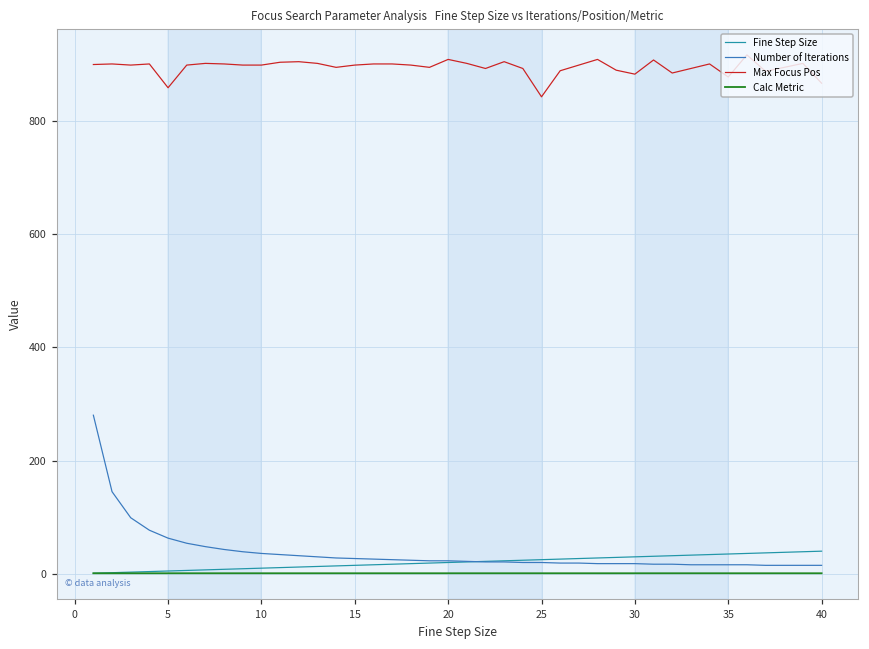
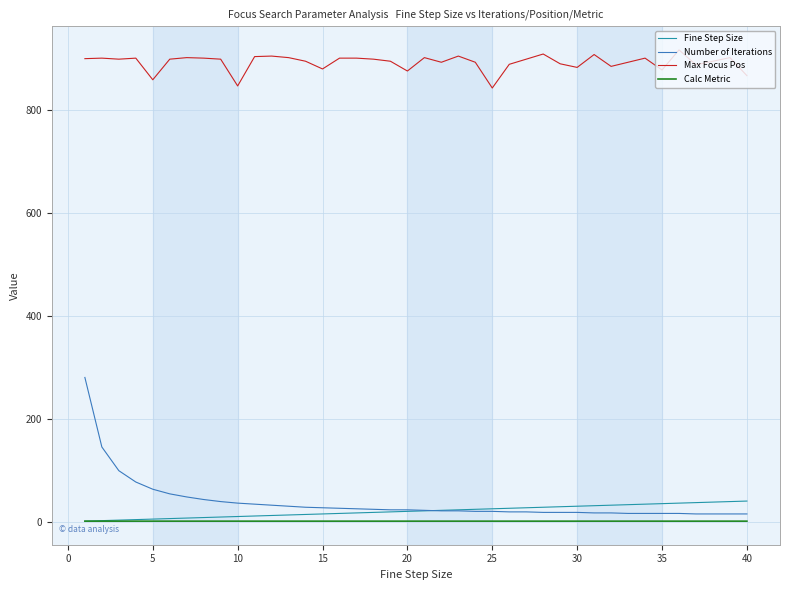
Max Focus Pos, 10: 900 -> 850
Max Focus Pos, 15: 900 -> 880
Max Focus Pos, 20: 910 -> 880
